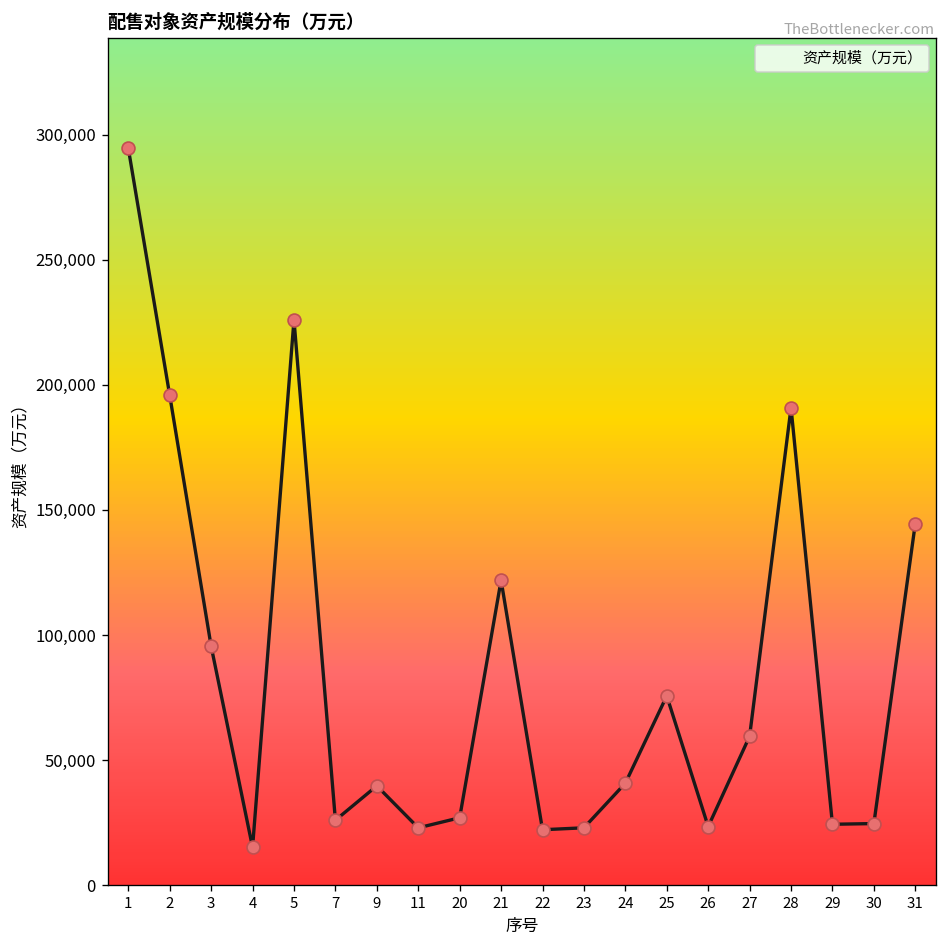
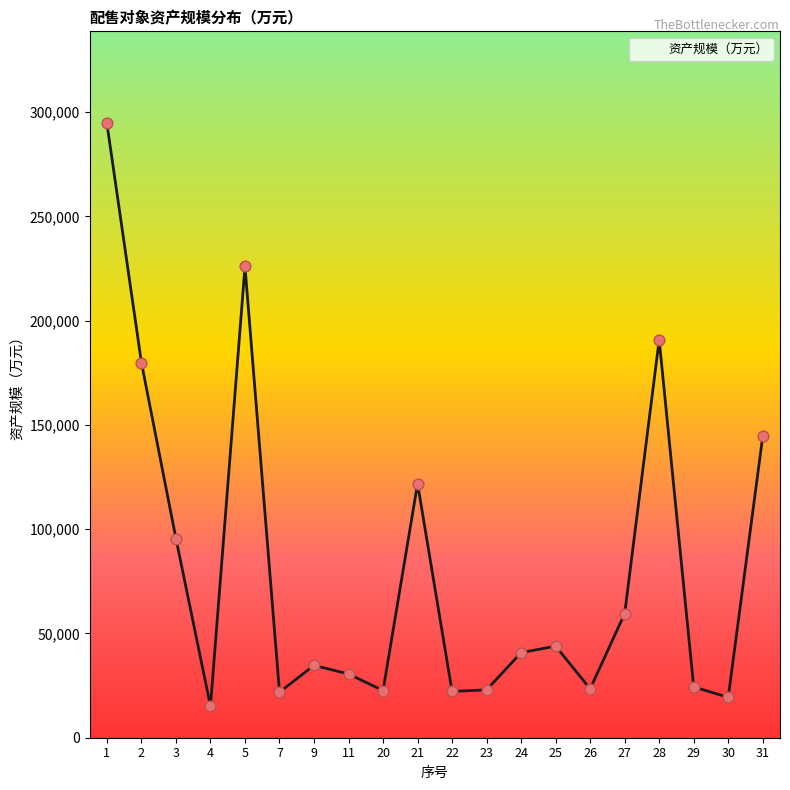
2: 196,000 -> 180,000
7: 26,000 -> 22,000
9: 40,000 -> 35,000
11: 23,000 -> 31,000
20: 27,000 -> 23,000
25: 76,000 -> 44,000
30: 25,000 -> 19,000
